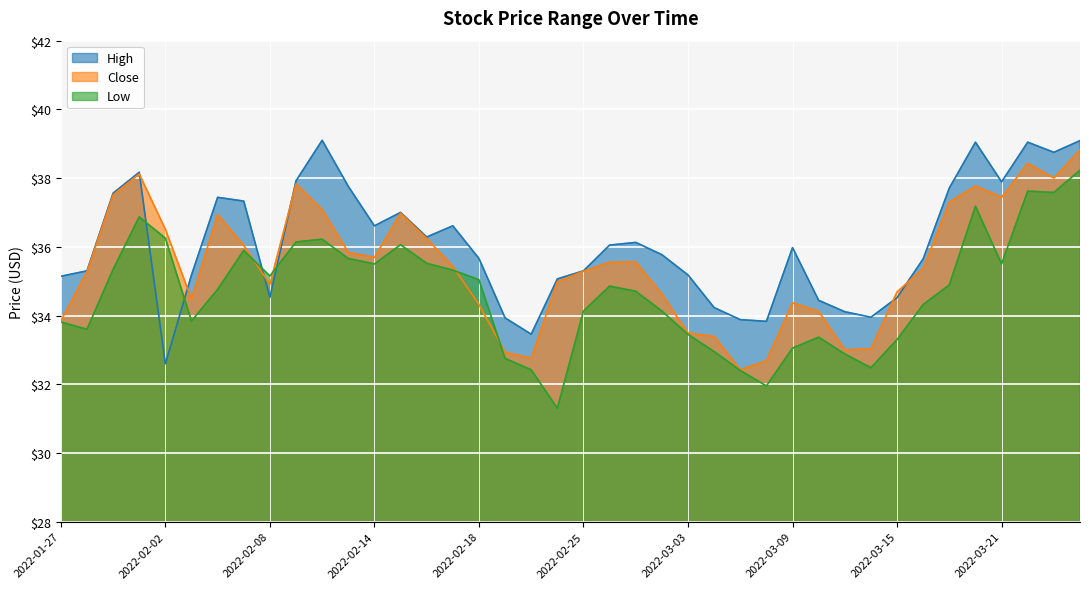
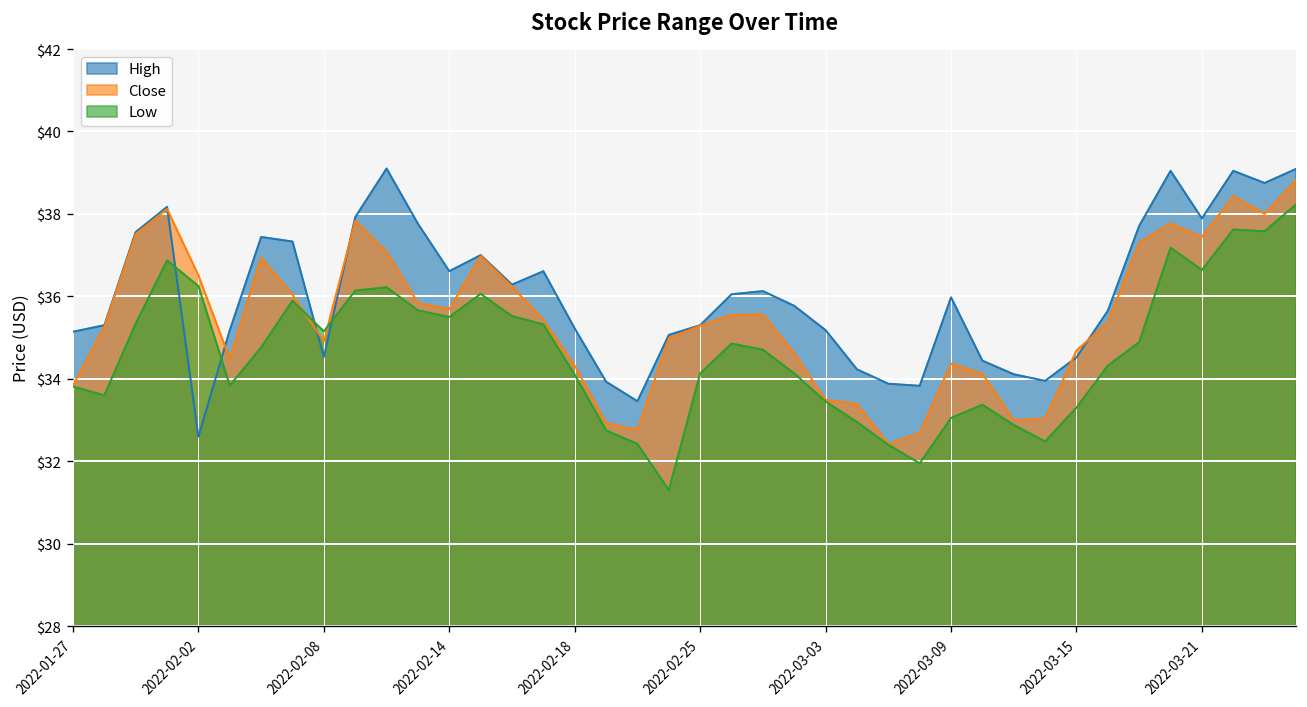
High, 2022-02-18: $35.7 -> $35.2
Low, 2022-02-18: $35.0 -> $34.1
Low, 2022-03-21: $35.5 -> $36.6
